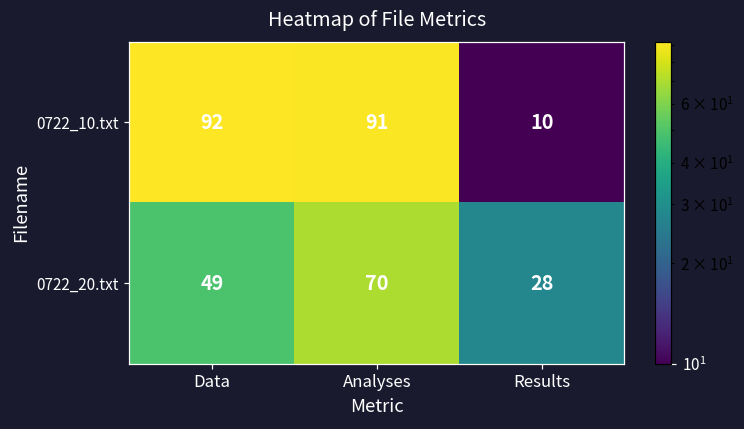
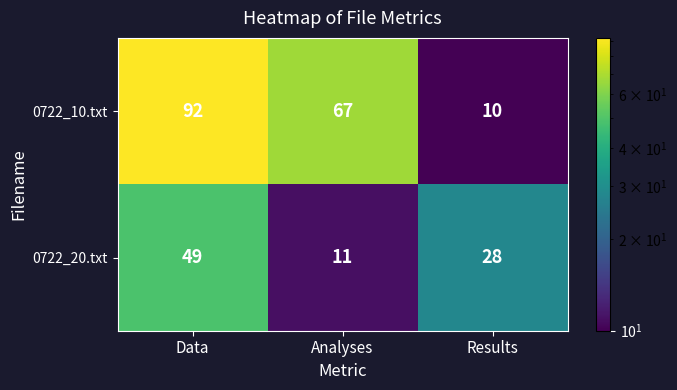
0722_10.txt, Analyses: 91 -> 67
0722_20.txt, Analyses: 70 -> 11
